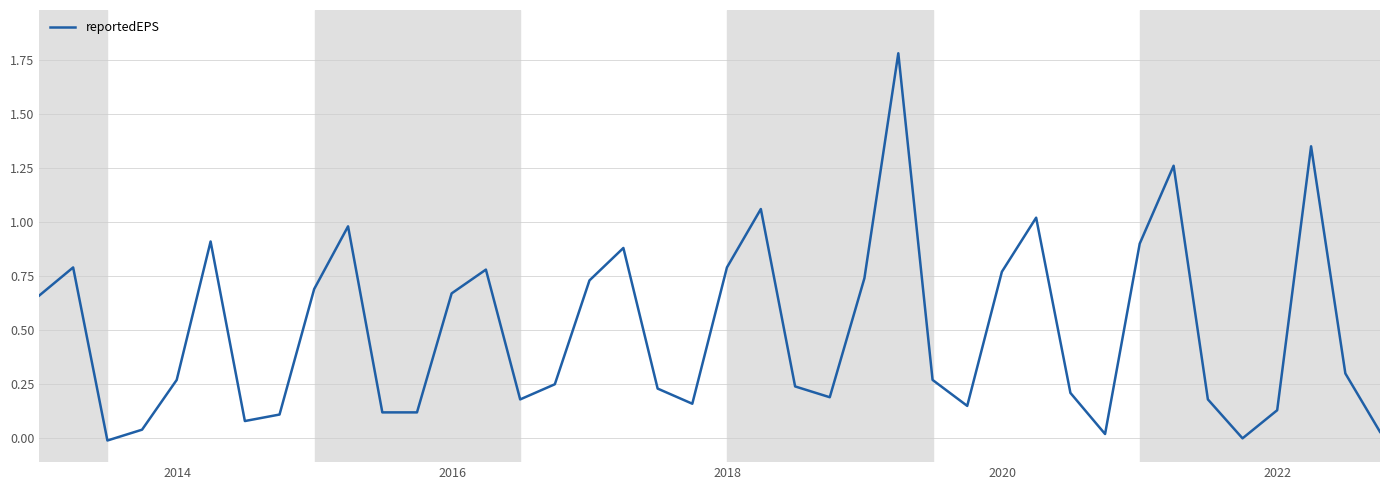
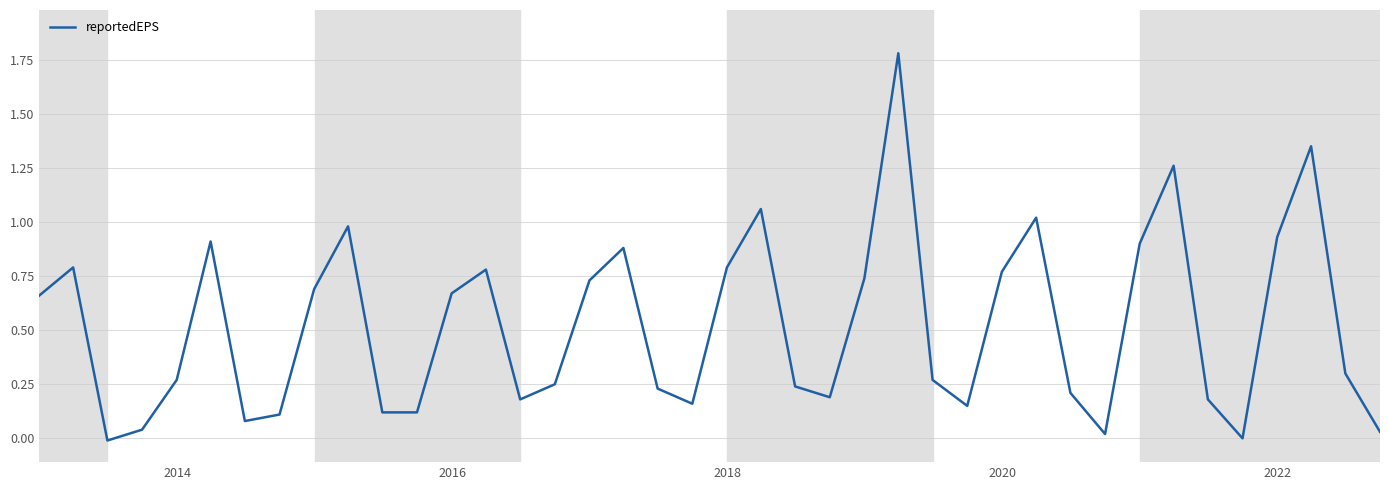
2022: 0.13 -> 0.93
